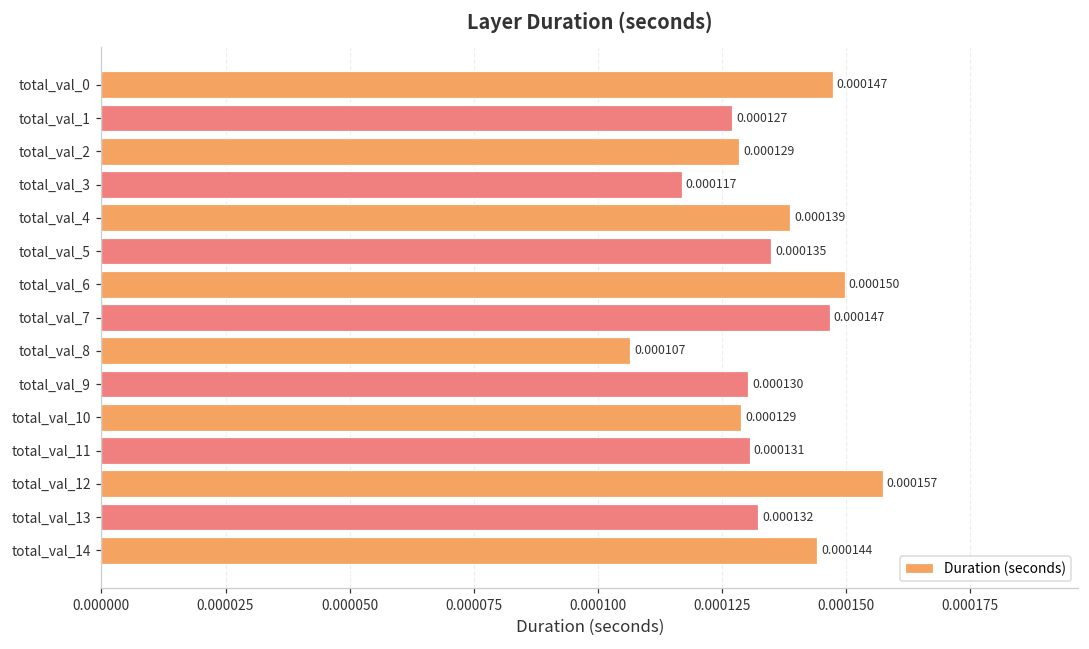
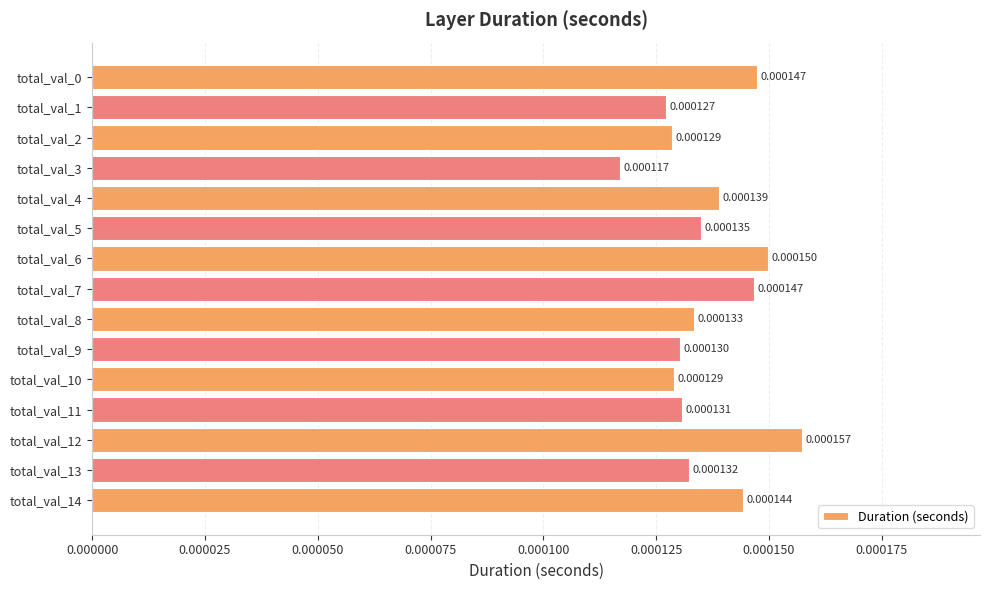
total_val_8: 0.000107 -> 0.000133
